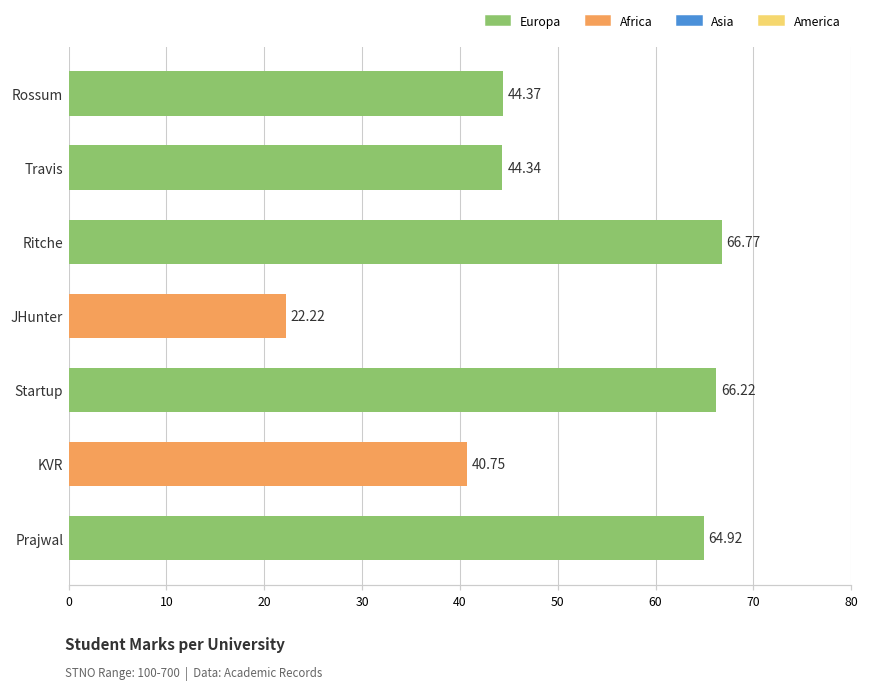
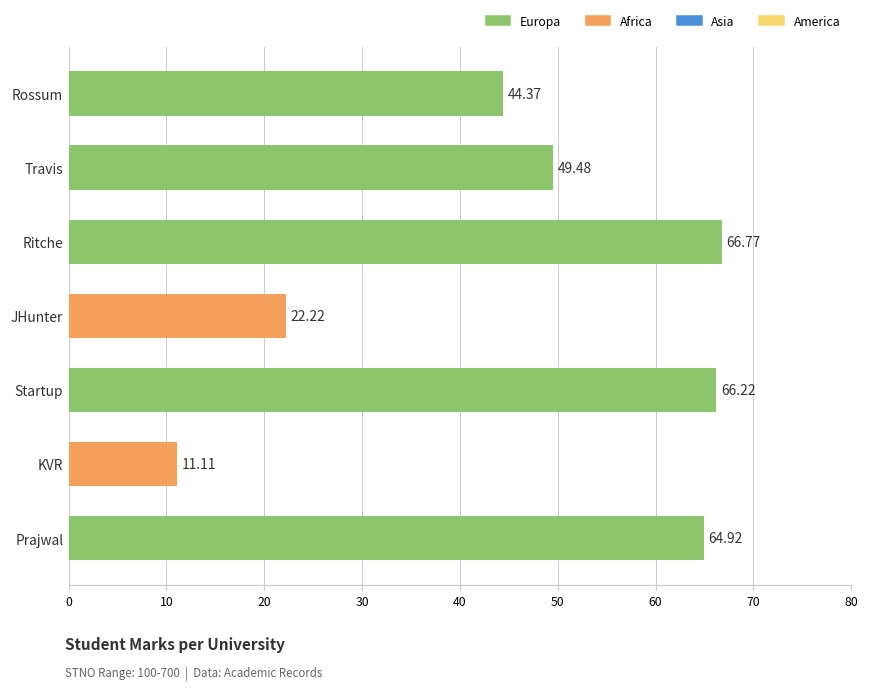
Travis: 44.34 -> 49.48
KVR: 40.75 -> 11.11
